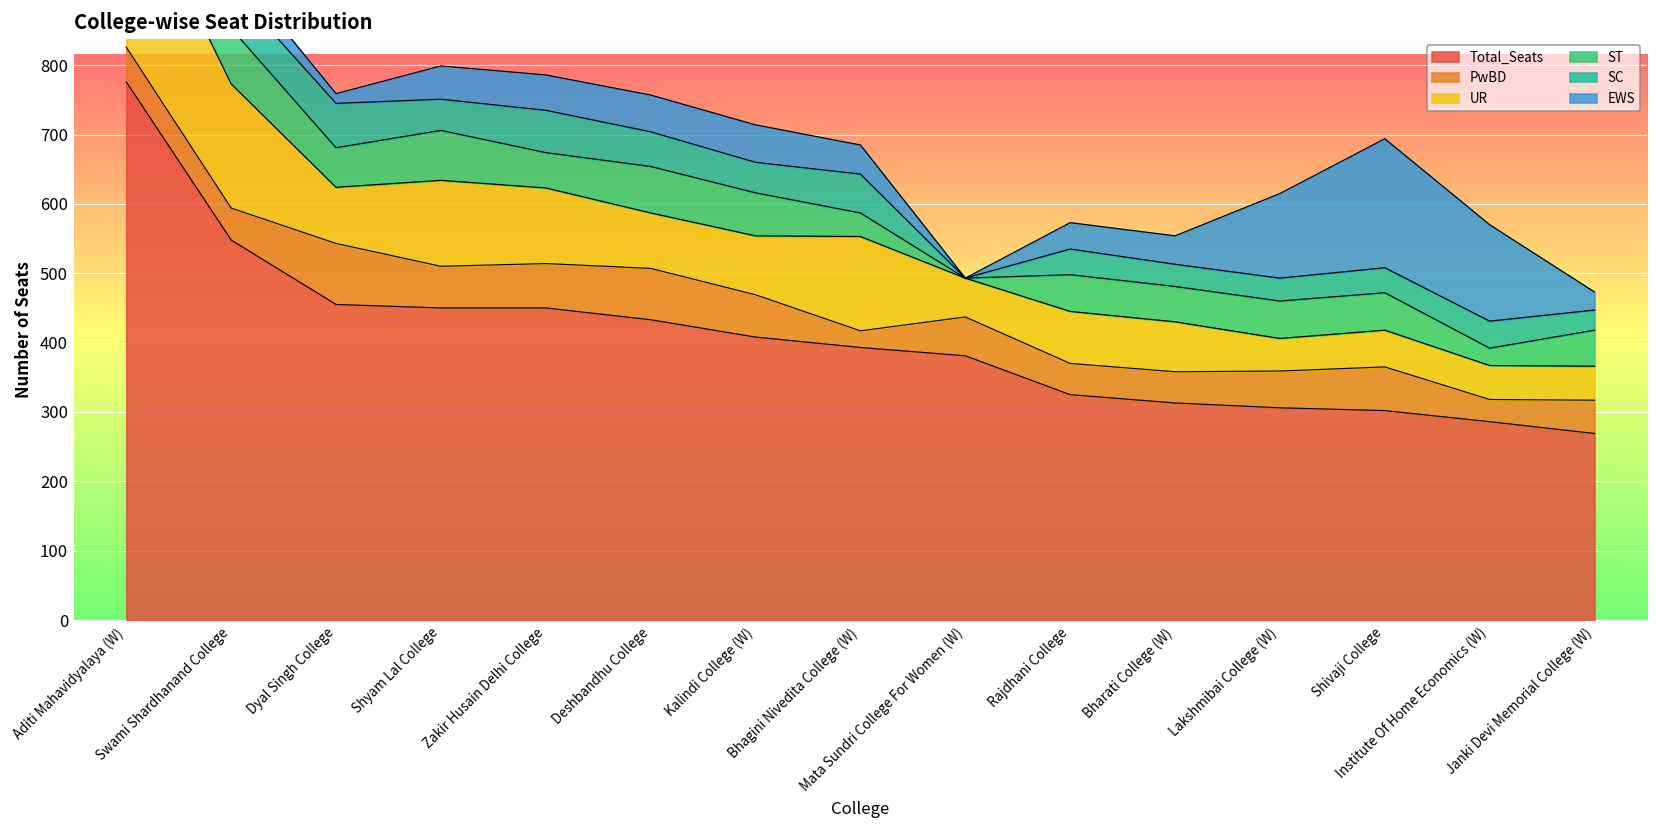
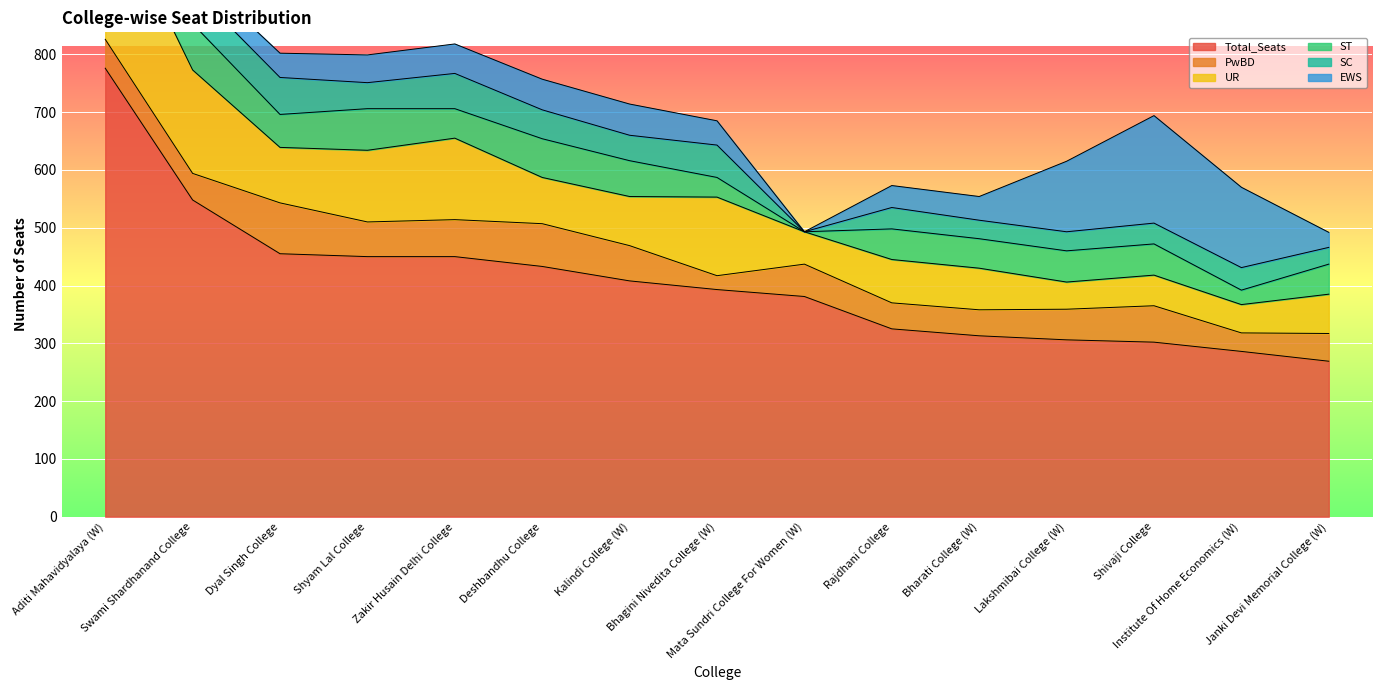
UR, Dyal Singh College: 80 -> 100
EWS, Dyal Singh College: 10 -> 40
UR, Zakir Husain Delhi College: 110 -> 140
UR, Janki Devi Memorial College (W): 50 -> 70
